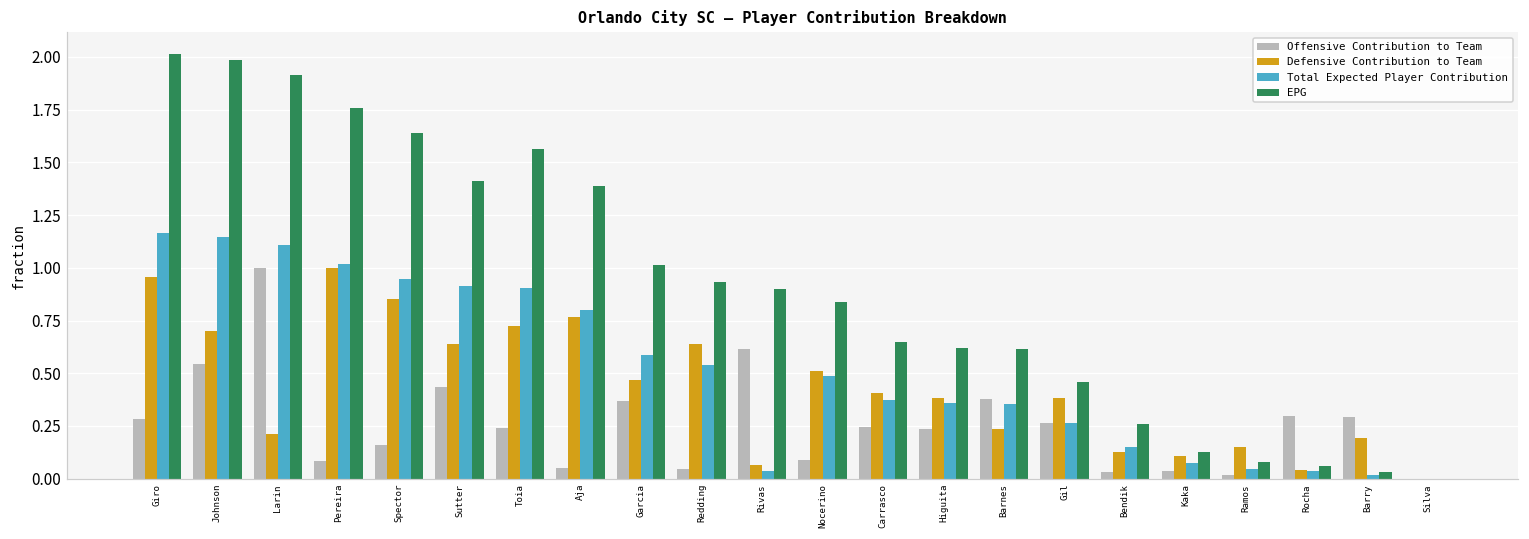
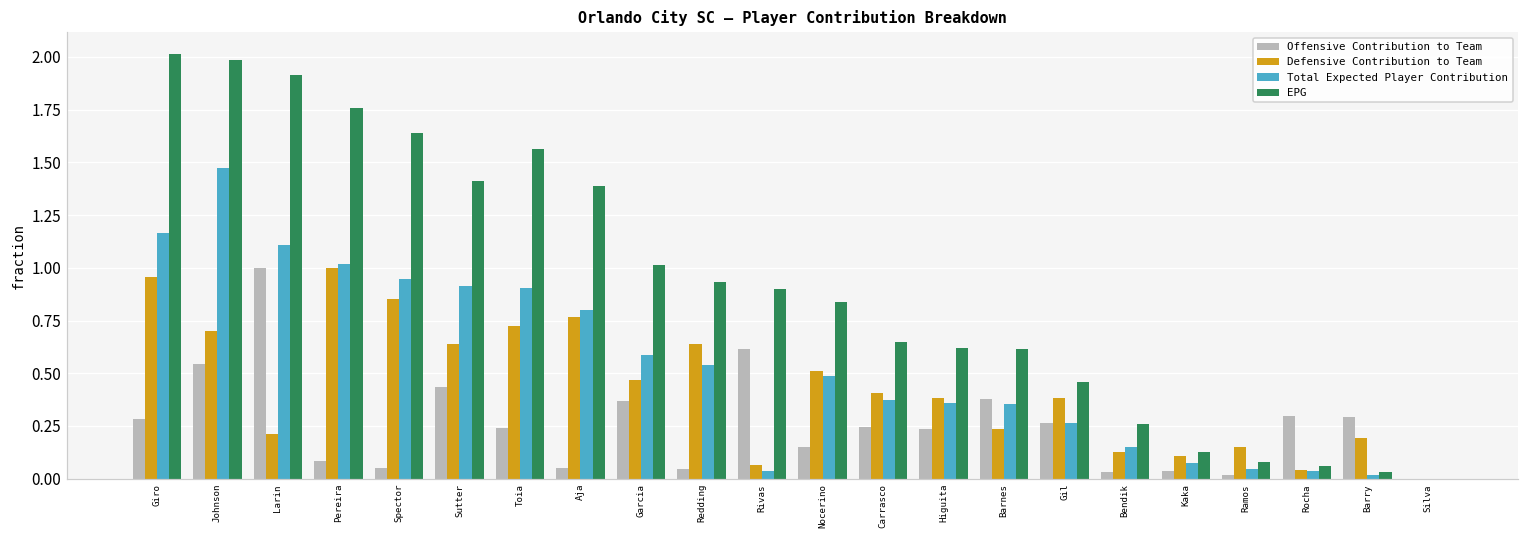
Total Expected Player Contribution, Johnson: 1.15 -> 1.47
Offensive Contribution to Team, Spector: 0.16 -> 0.05
Offensive Contribution to Team, Nocerino: 0.09 -> 0.15
